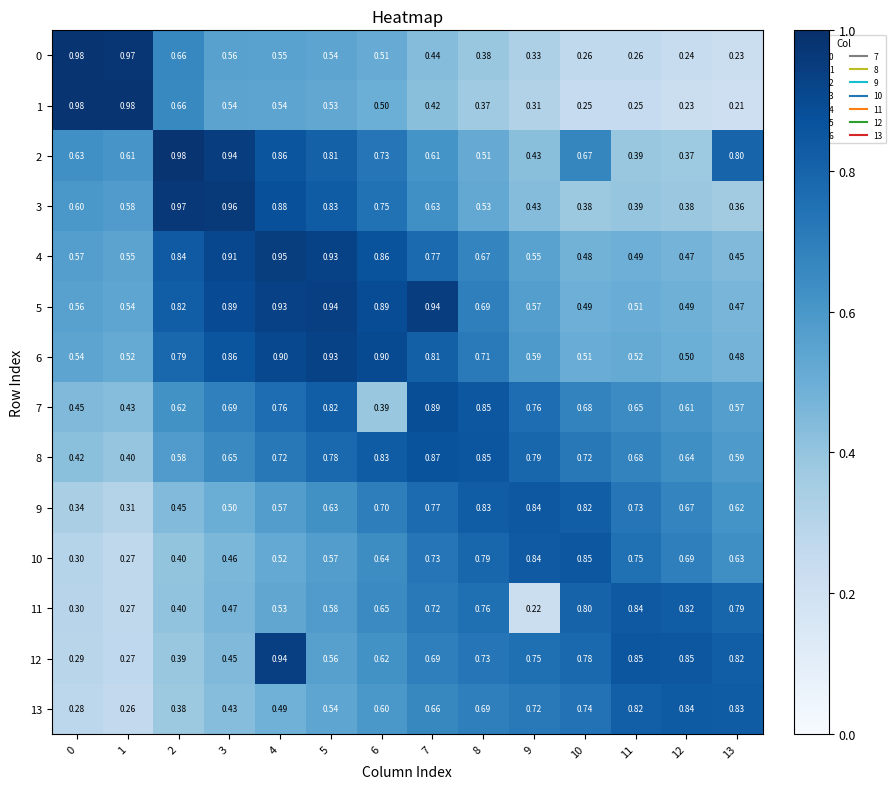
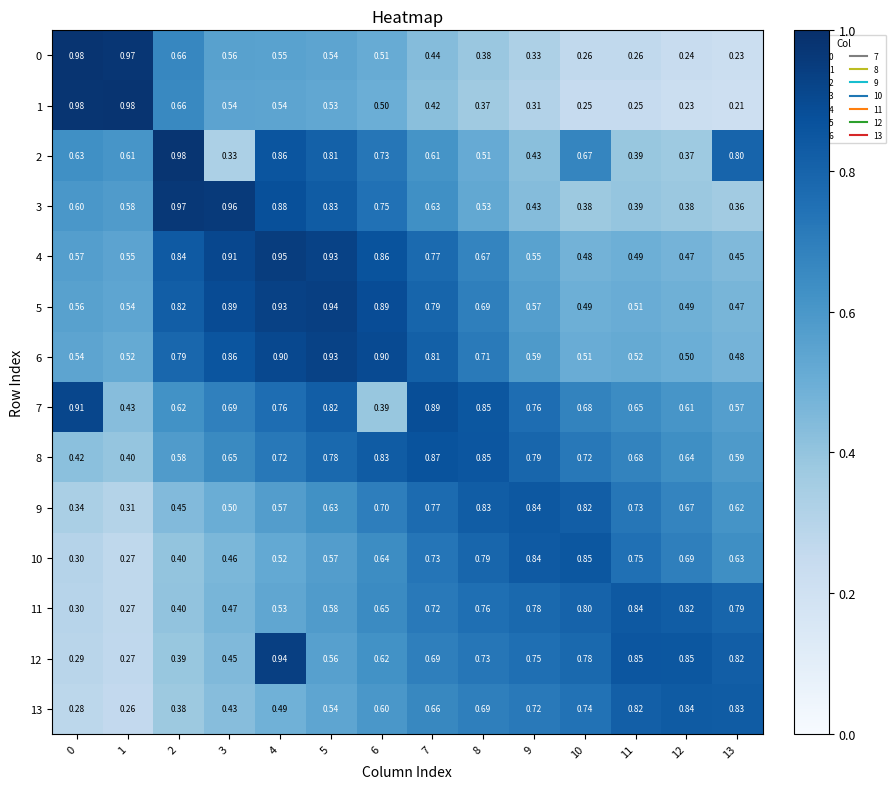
2, 3: 0.94 -> 0.33
5, 7: 0.94 -> 0.79
7, 0: 0.45 -> 0.91
11, 9: 0.22 -> 0.78
